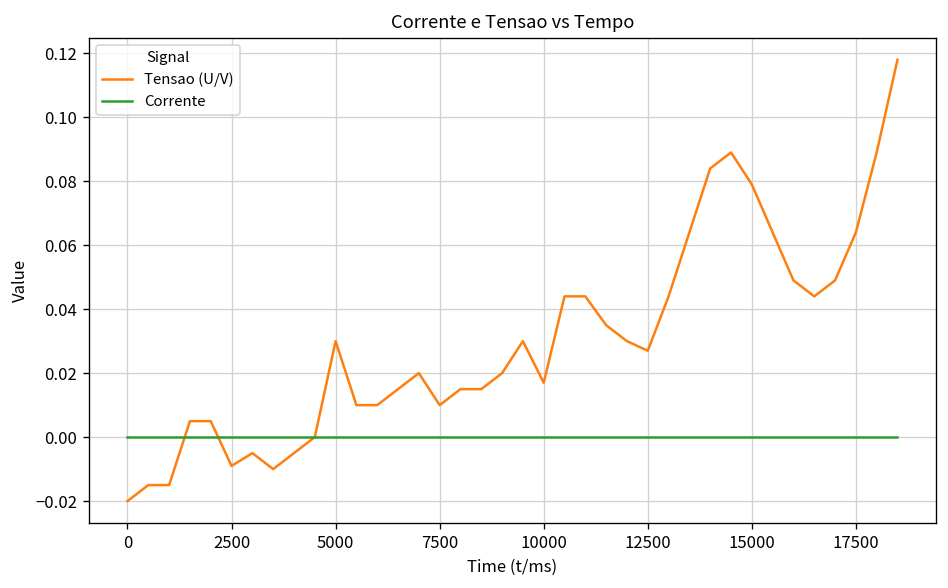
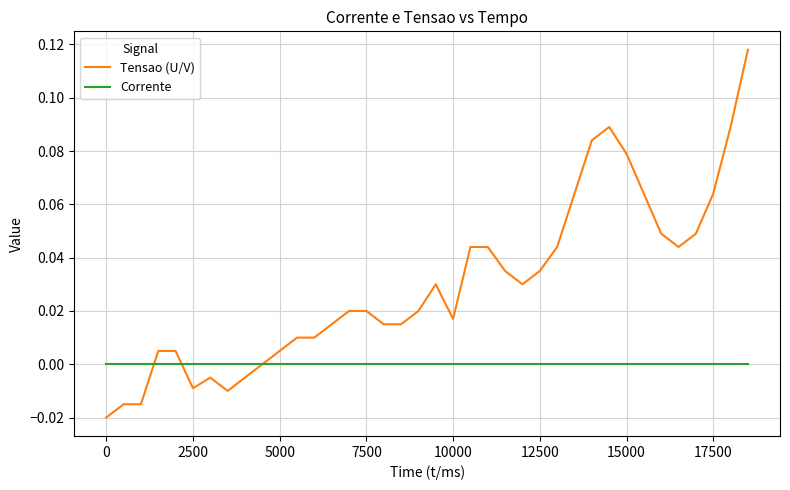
Tensao (U/V), 5000: 0.030 -> 0.005
Tensao (U/V), 7500: 0.01 -> 0.02
Tensao (U/V), 12500: 0.027 -> 0.035
